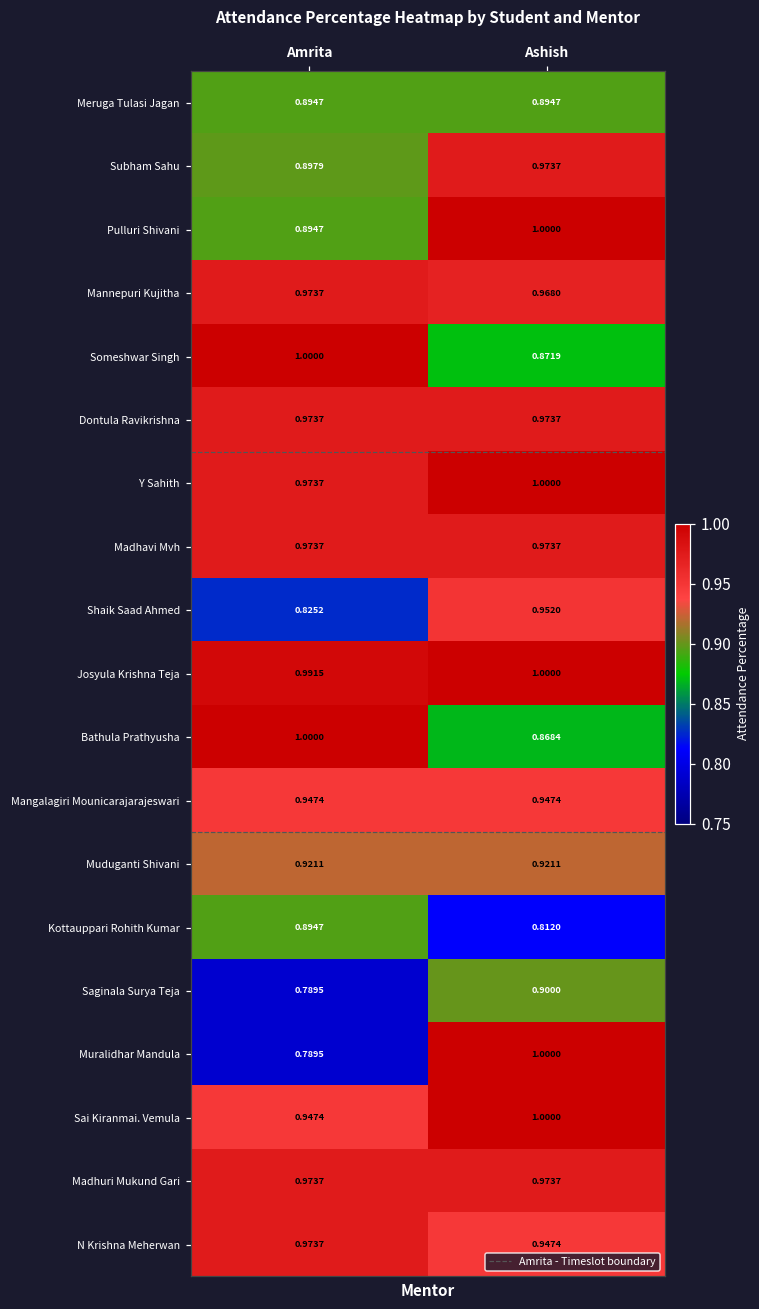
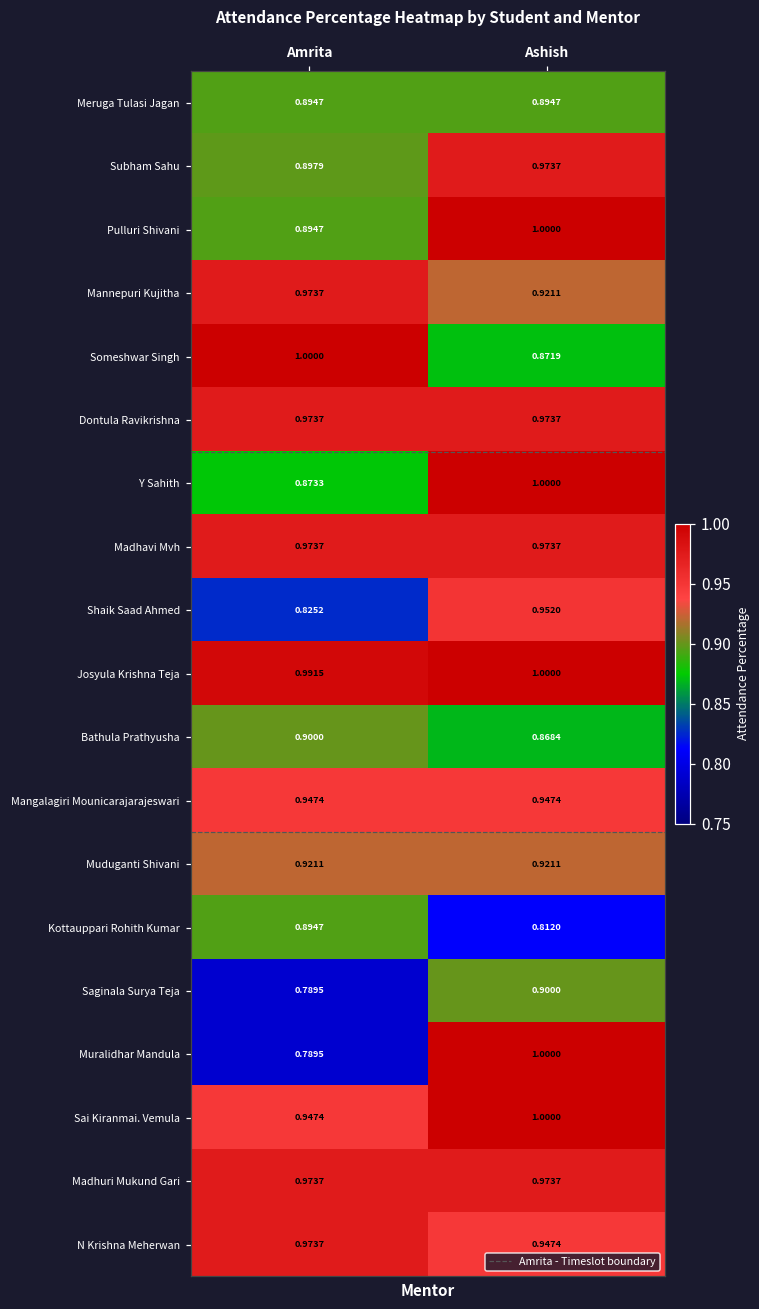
Mannepuri Kujitha, Ashish: 0.9680 -> 0.9211
Y Sahith, Amrita: 0.9737 -> 0.8733
Bathula Prathyusha, Amrita: 1.0000 -> 0.9000
